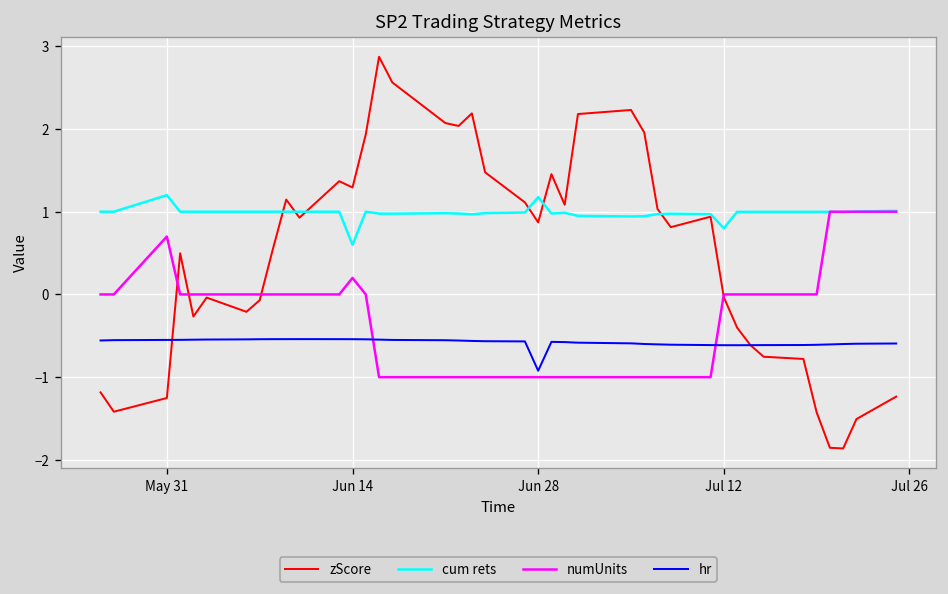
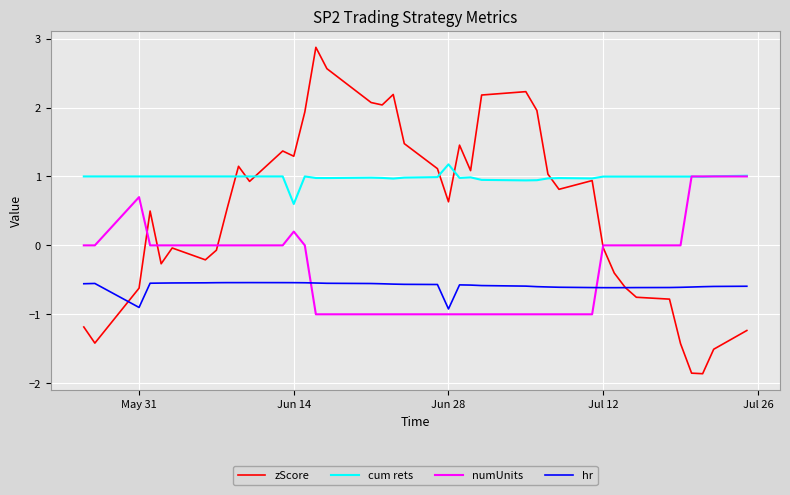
zScore, May 31: -1.3 -> -0.6
cum rets, May 31: 1.2 -> 1.0
hr, May 31: -0.5 -> -0.9
zScore, Jun 28: 0.9 -> 0.6
cum rets, Jul 12: 0.8 -> 1.0
